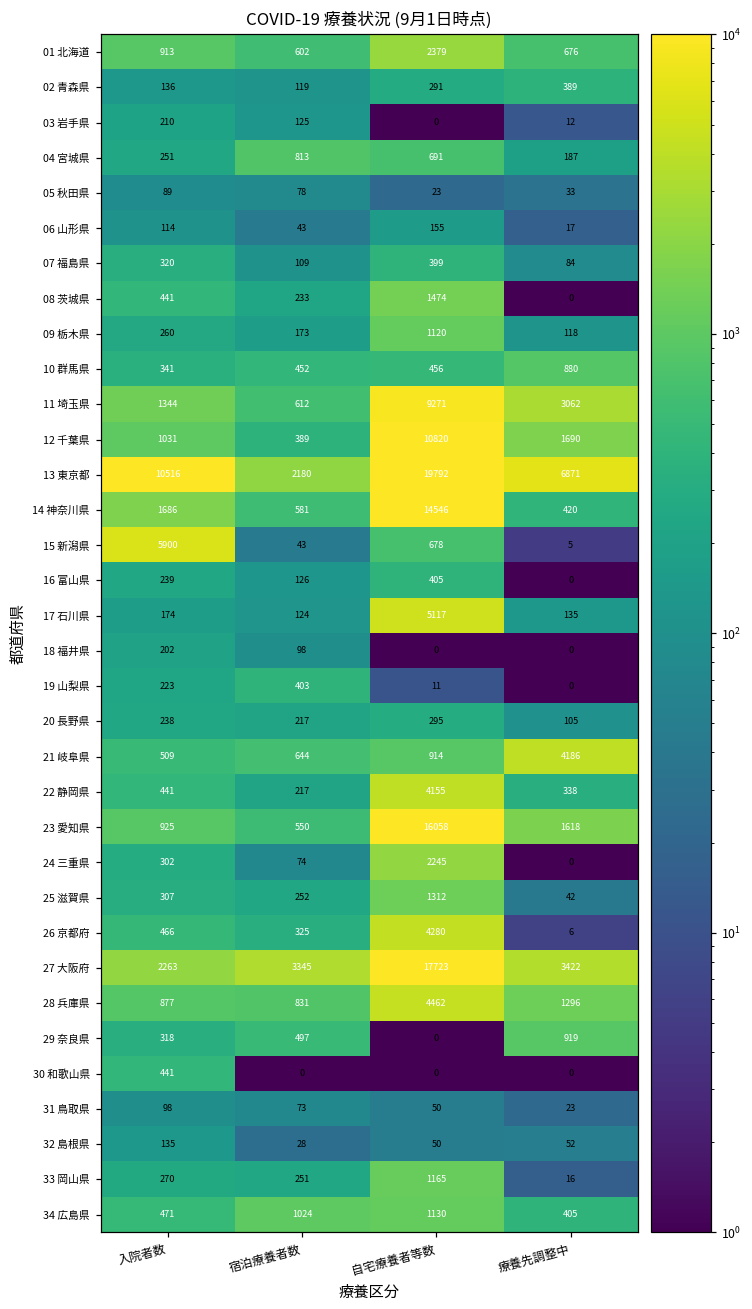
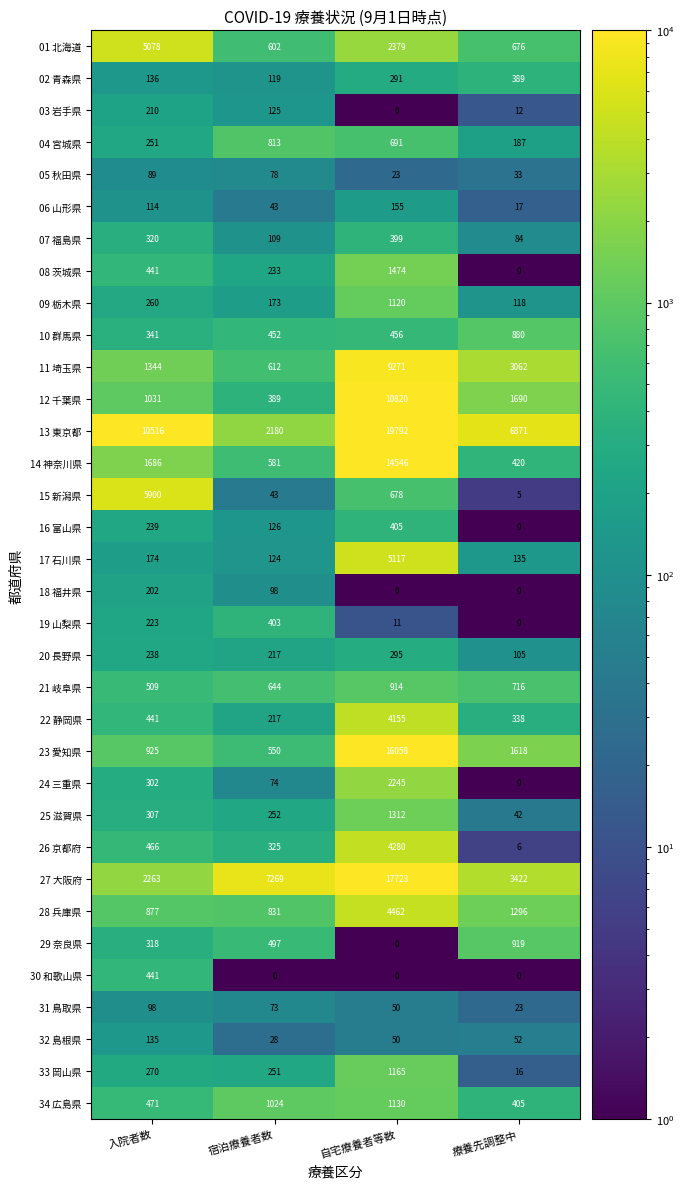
01 北海道, 入院者数: 913 -> 5078
21 岐阜県, 療養先調整中: 4186 -> 716
27 大阪府, 宿泊療養者数: 3345 -> 7269
